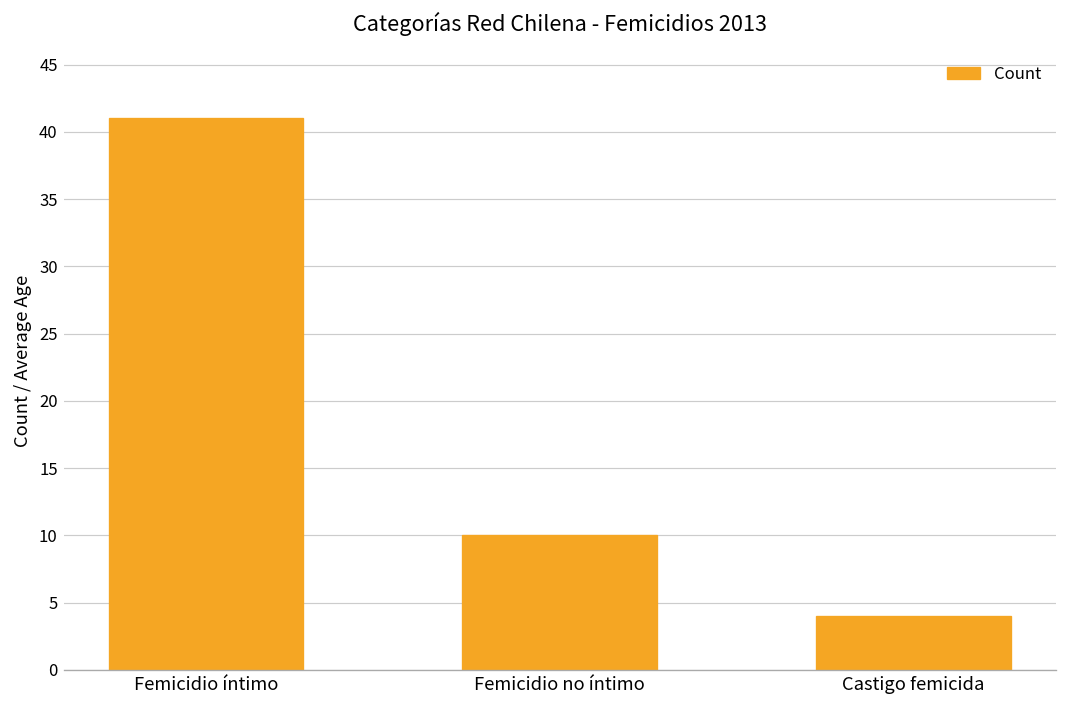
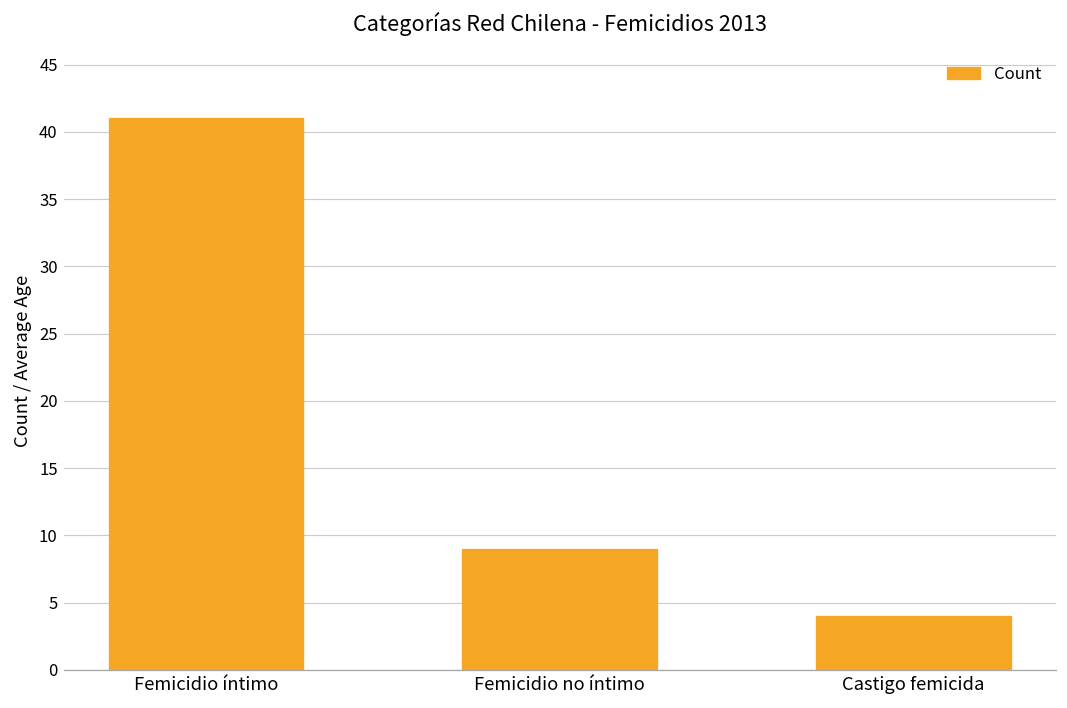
Femicidio no íntimo: 10 -> 9
